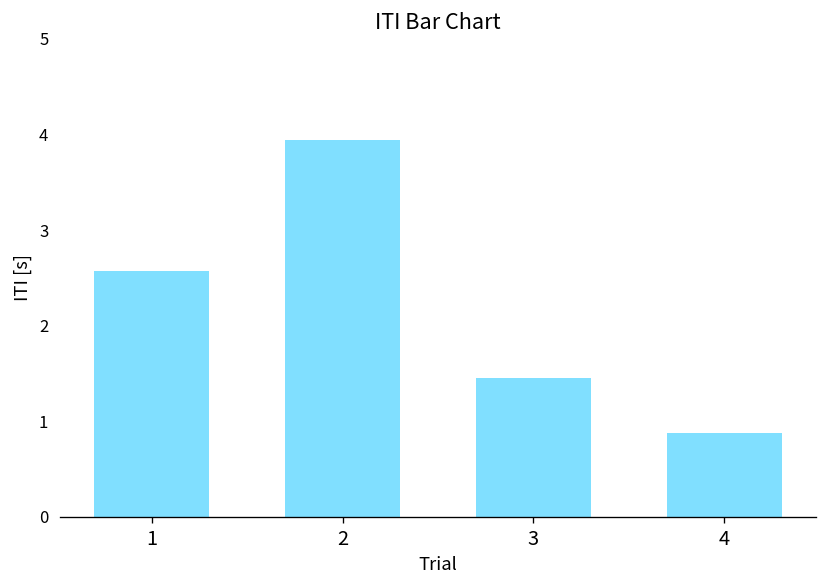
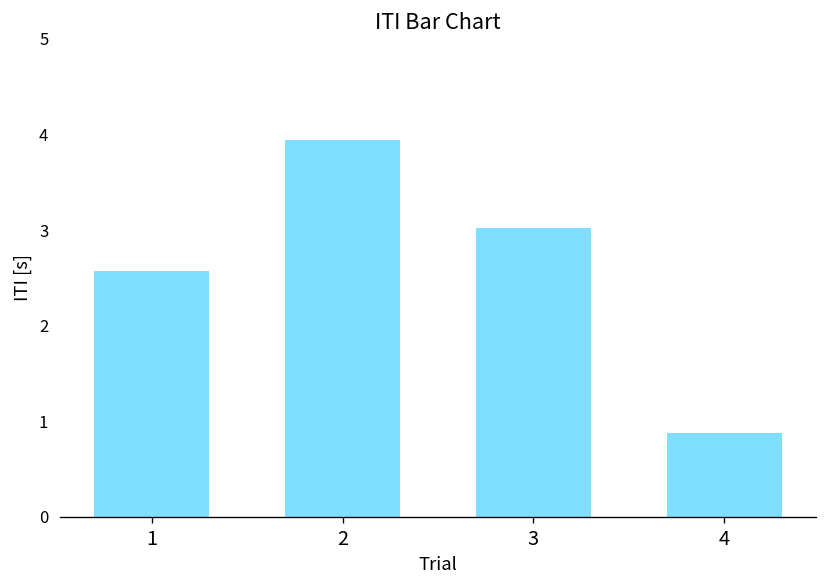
3: 1.5 -> 3.0
